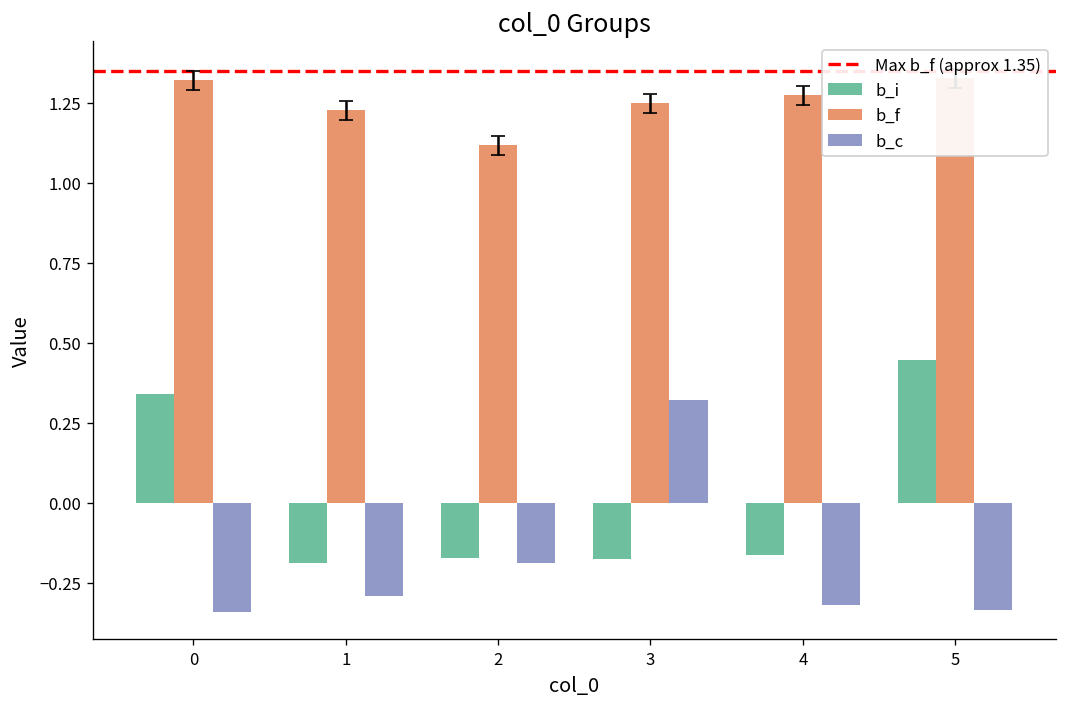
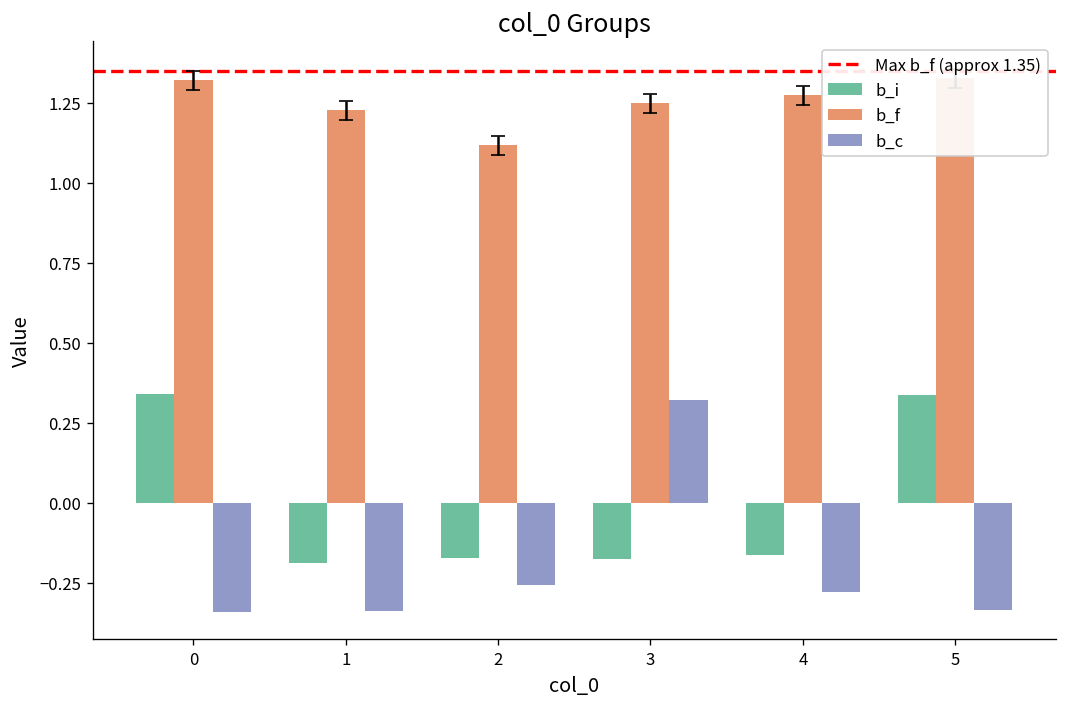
b_c, 1: -0.29 -> -0.34
b_c, 2: -0.19 -> -0.26
b_c, 4: -0.32 -> -0.28
b_i, 5: 0.45 -> 0.34
